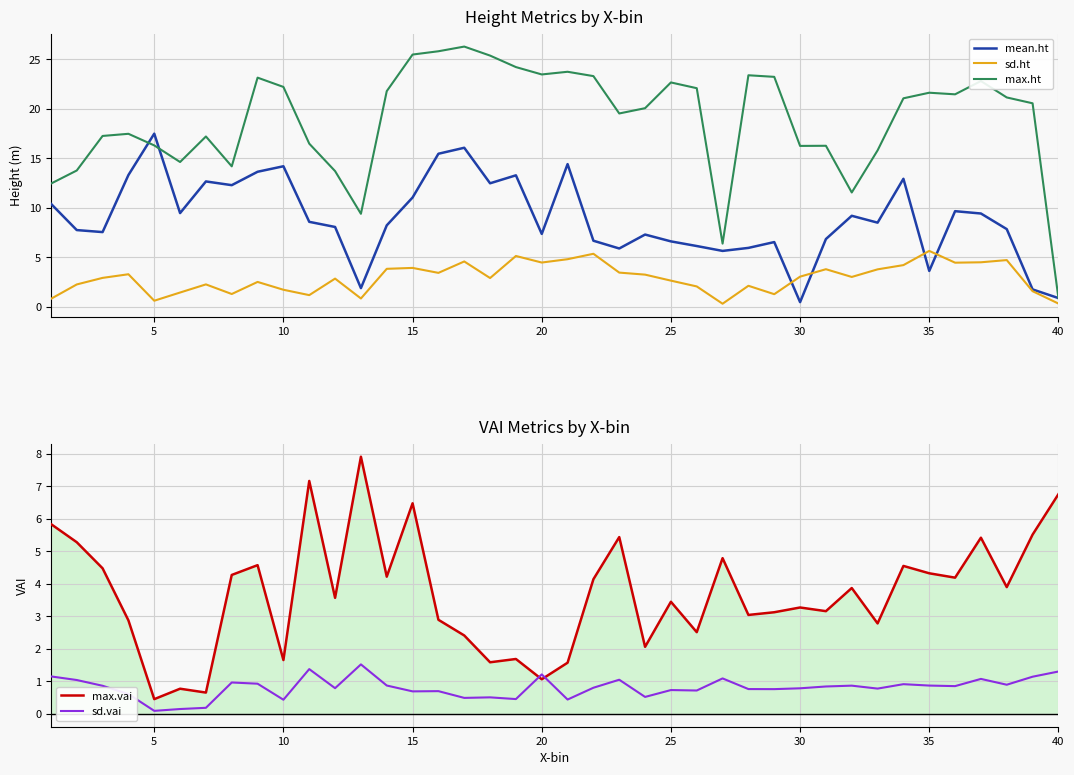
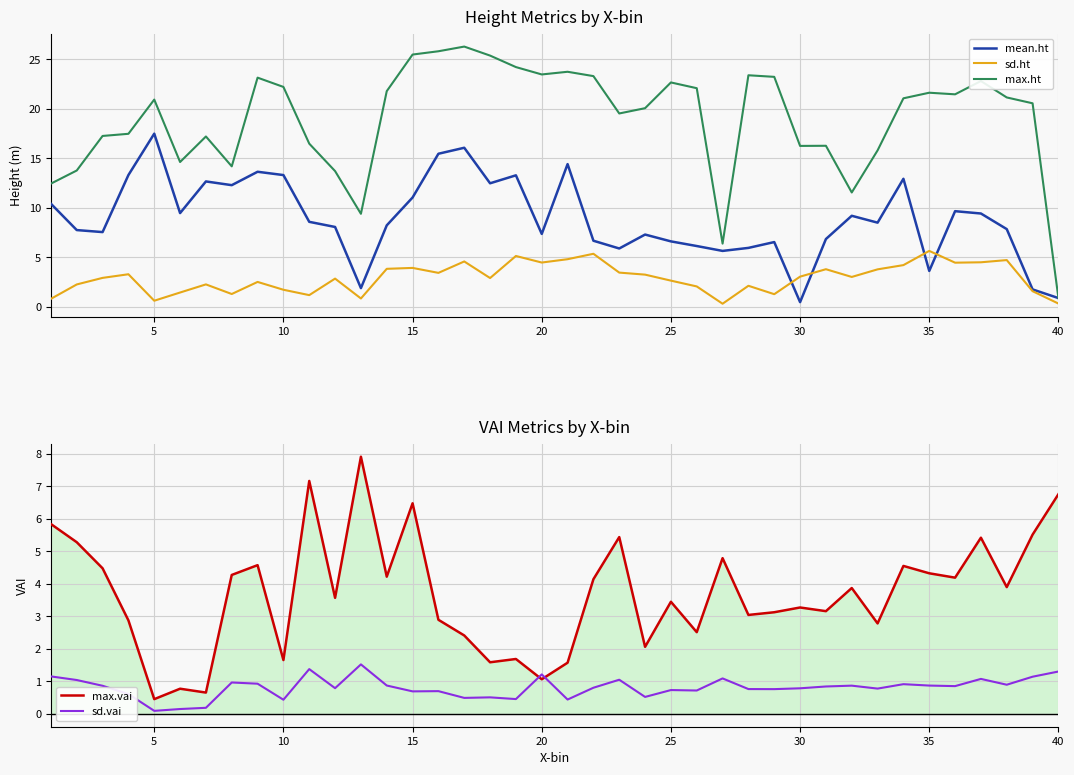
Height Metrics by X-bin, max.ht, 5: 16 -> 21
Height Metrics by X-bin, mean.ht, 10: 14 -> 13
